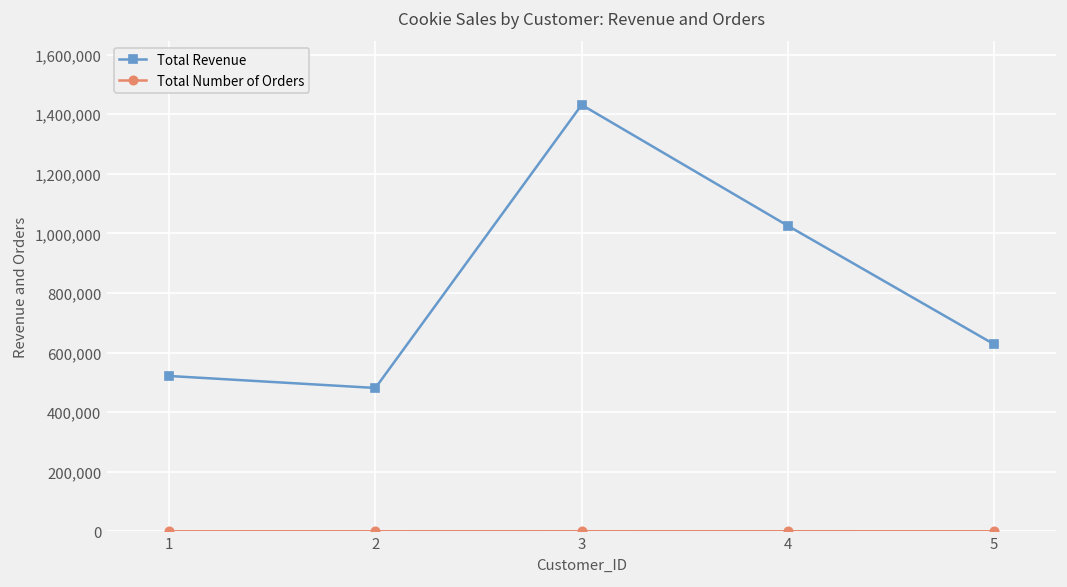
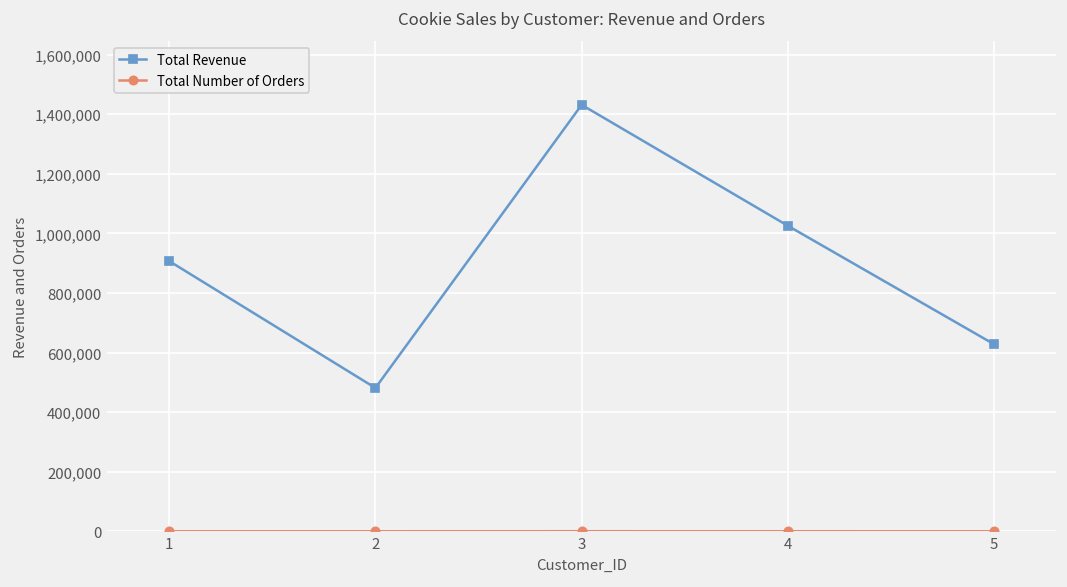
Total Revenue, 1: 520,000 -> 910,000
